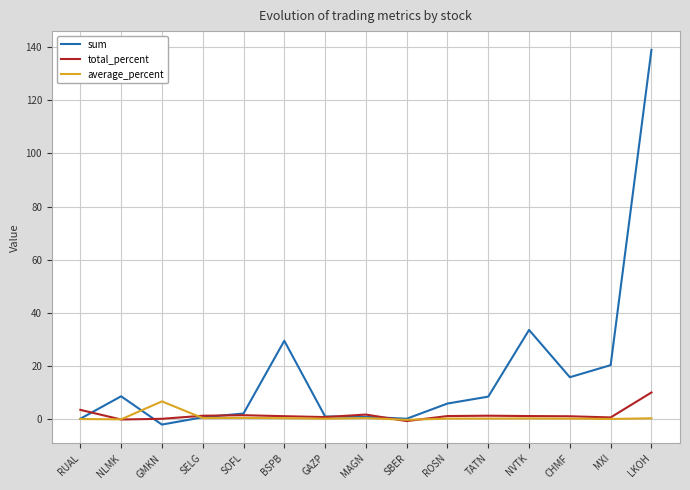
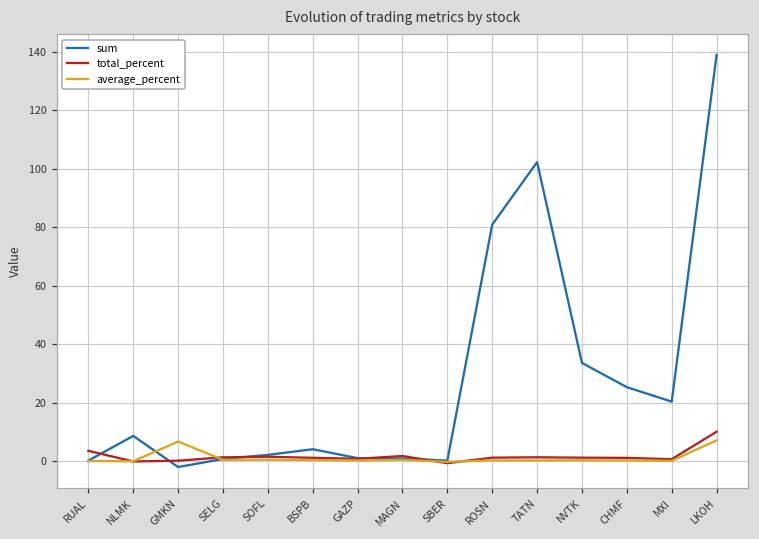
sum, BSPB: 30 -> 4
sum, ROSN: 6 -> 81
sum, TATN: 9 -> 102
sum, CHMF: 16 -> 25
average_percent, LKOH: 0 -> 7
